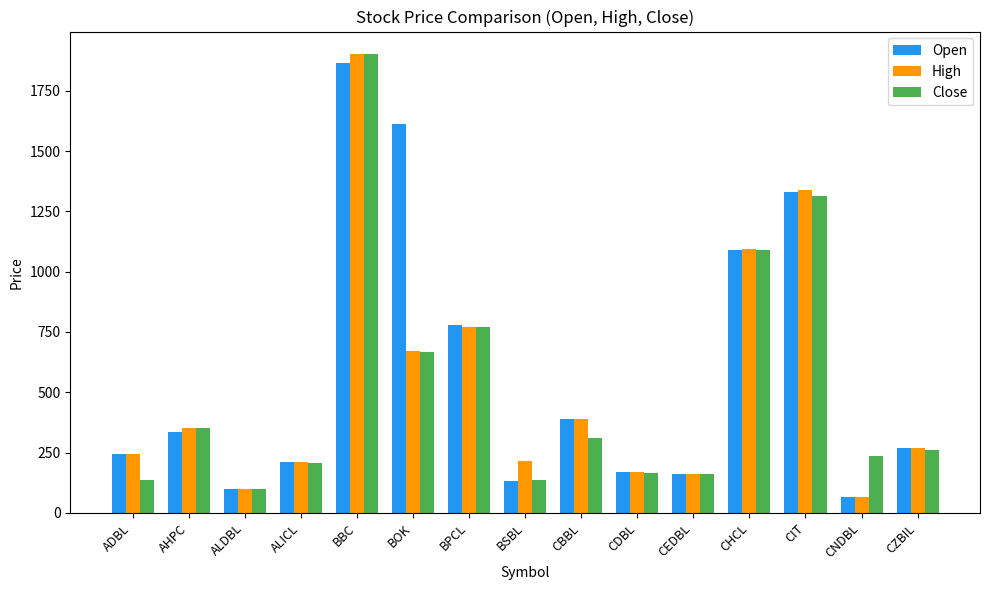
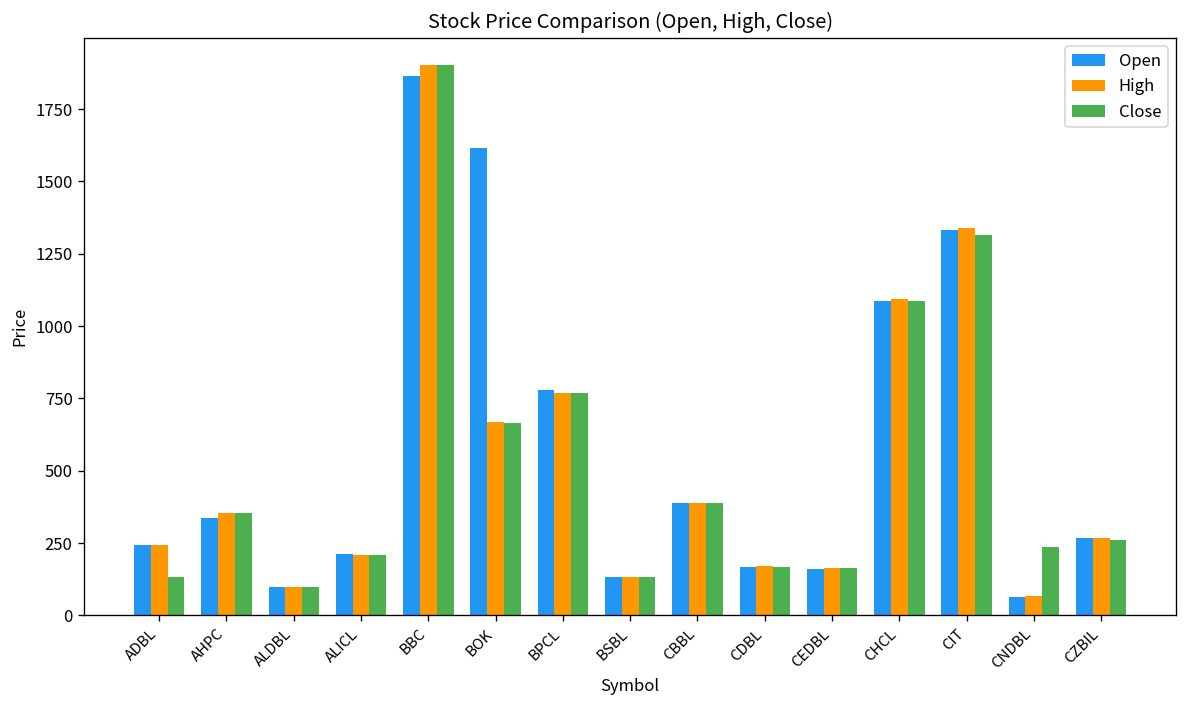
High, BSBL: 210 -> 130
Close, CBBL: 310 -> 390
